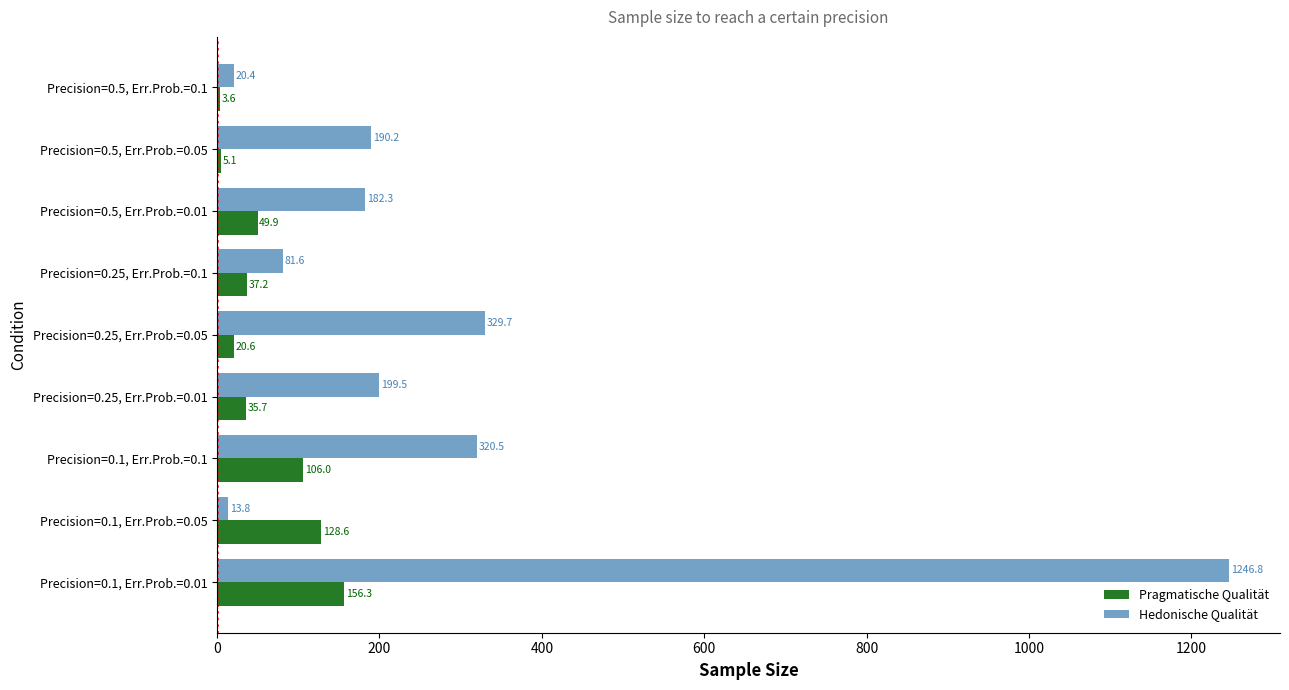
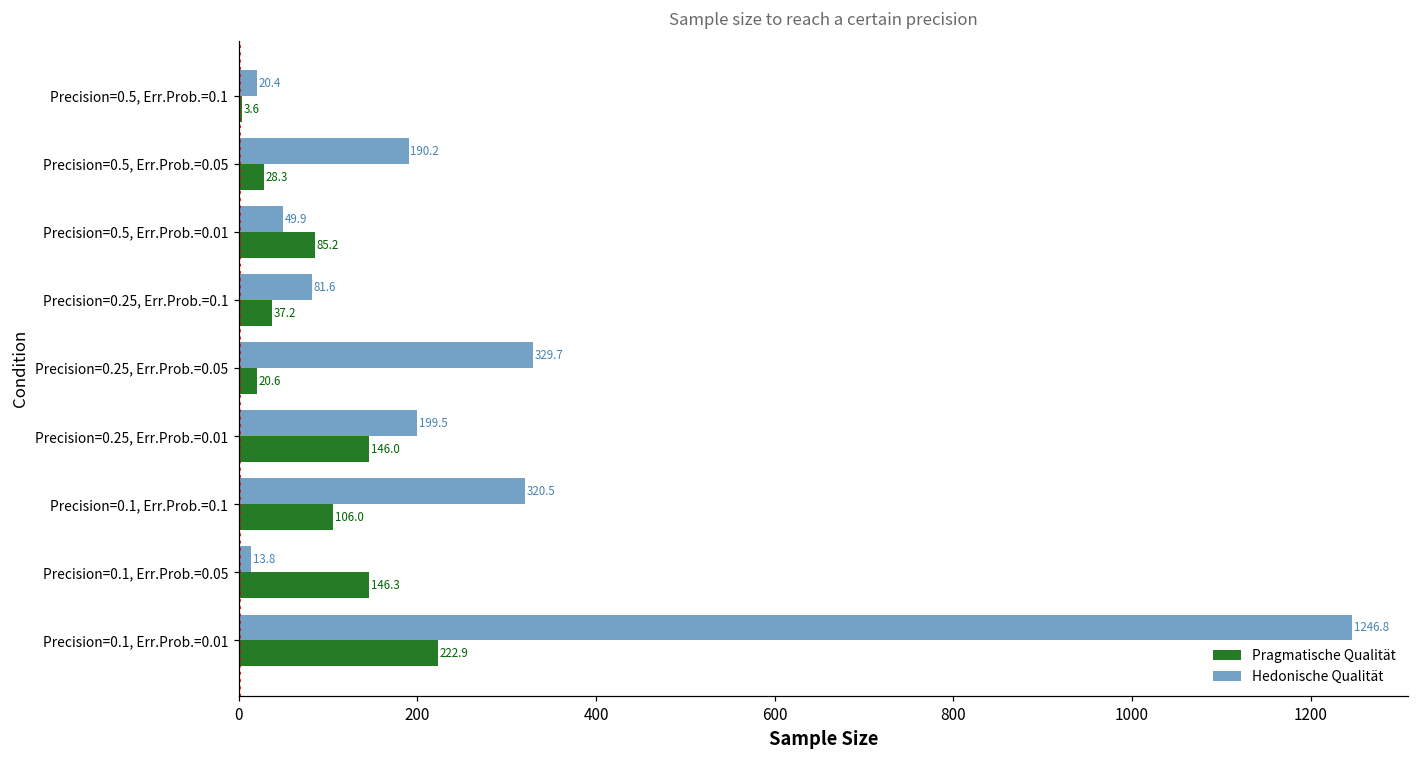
Pragmatische Qualität, Precision=0.5, Err.Prob.=0.05: 5.1 -> 28.3
Hedonische Qualität, Precision=0.5, Err.Prob.=0.01: 182.3 -> 49.9
Pragmatische Qualität, Precision=0.5, Err.Prob.=0.01: 49.9 -> 85.2
Pragmatische Qualität, Precision=0.25, Err.Prob.=0.01: 35.7 -> 146.0
Pragmatische Qualität, Precision=0.1, Err.Prob.=0.05: 128.6 -> 146.3
Pragmatische Qualität, Precision=0.1, Err.Prob.=0.01: 156.3 -> 222.9
